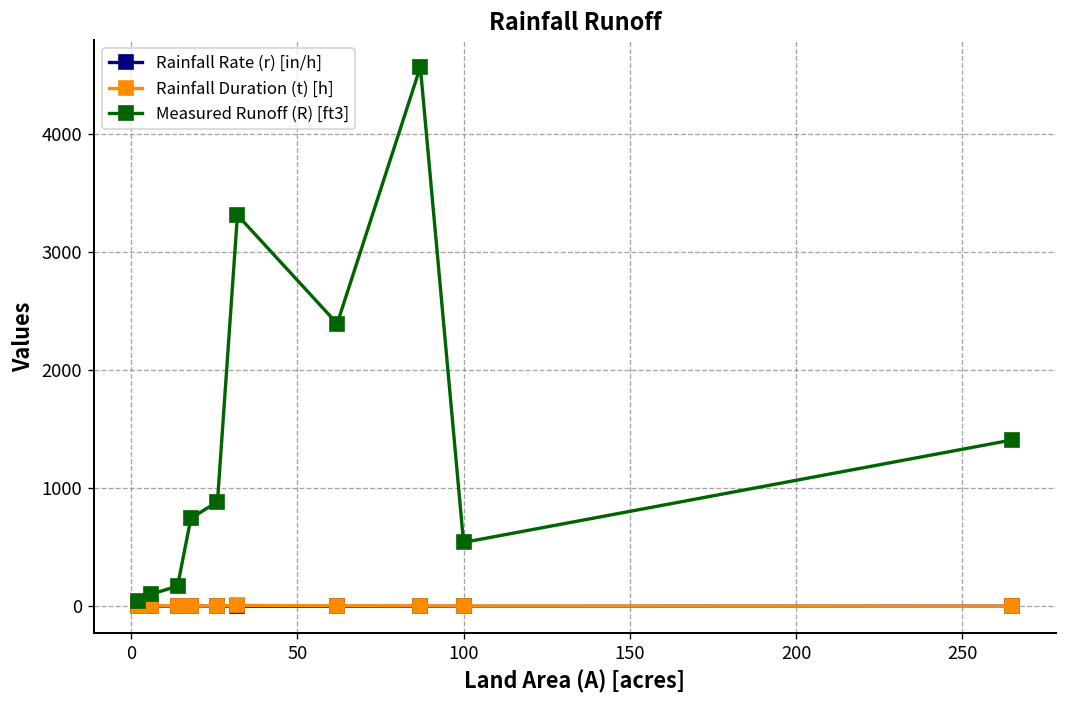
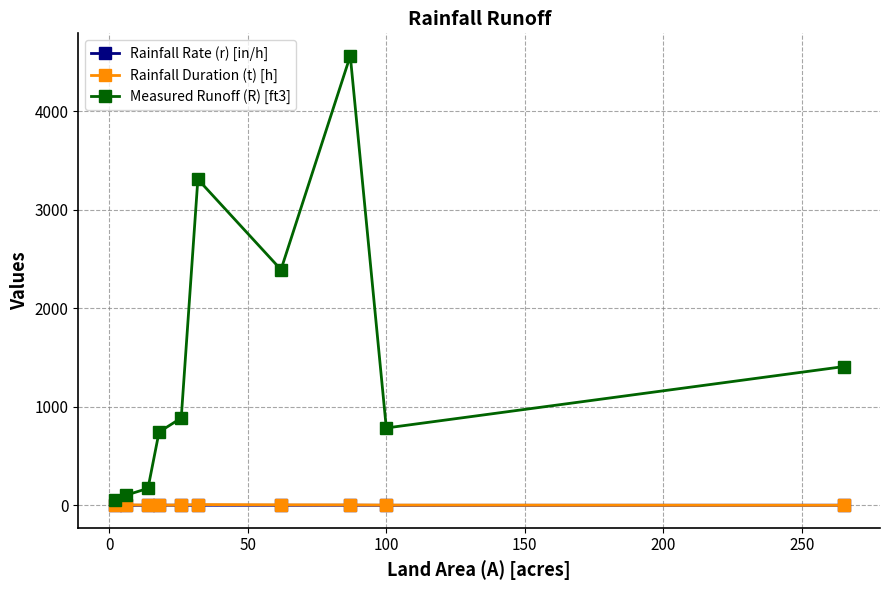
Measured Runoff (R) [ft3], 100: 500 -> 800
